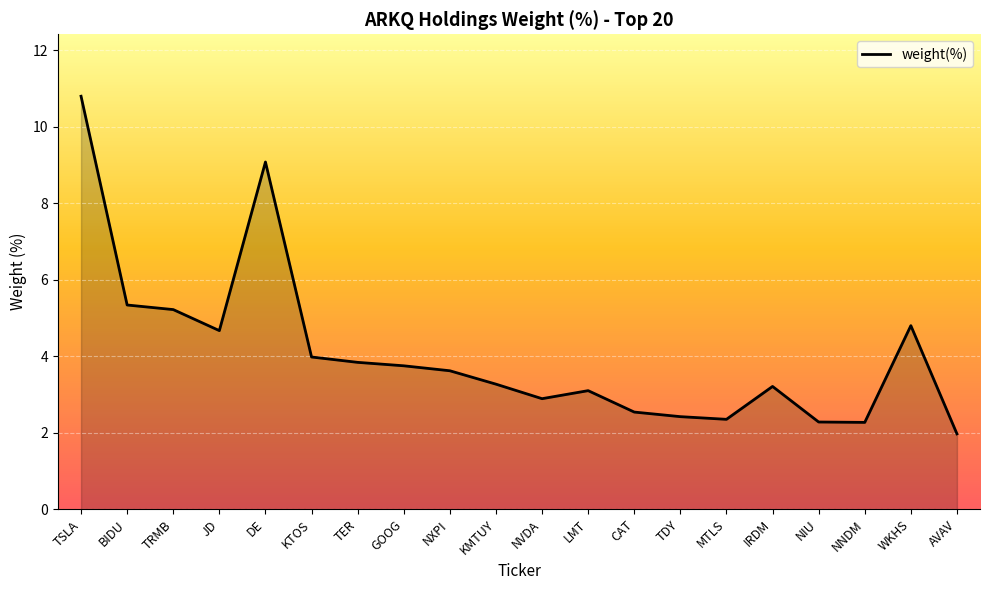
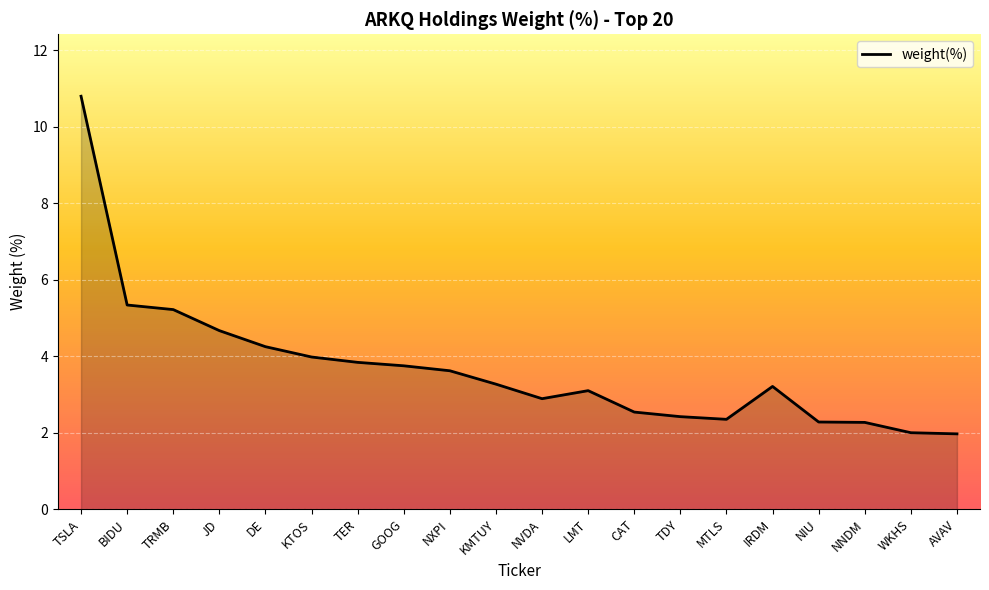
DE: 9.1 -> 4.3
WKHS: 4.8 -> 2.0
